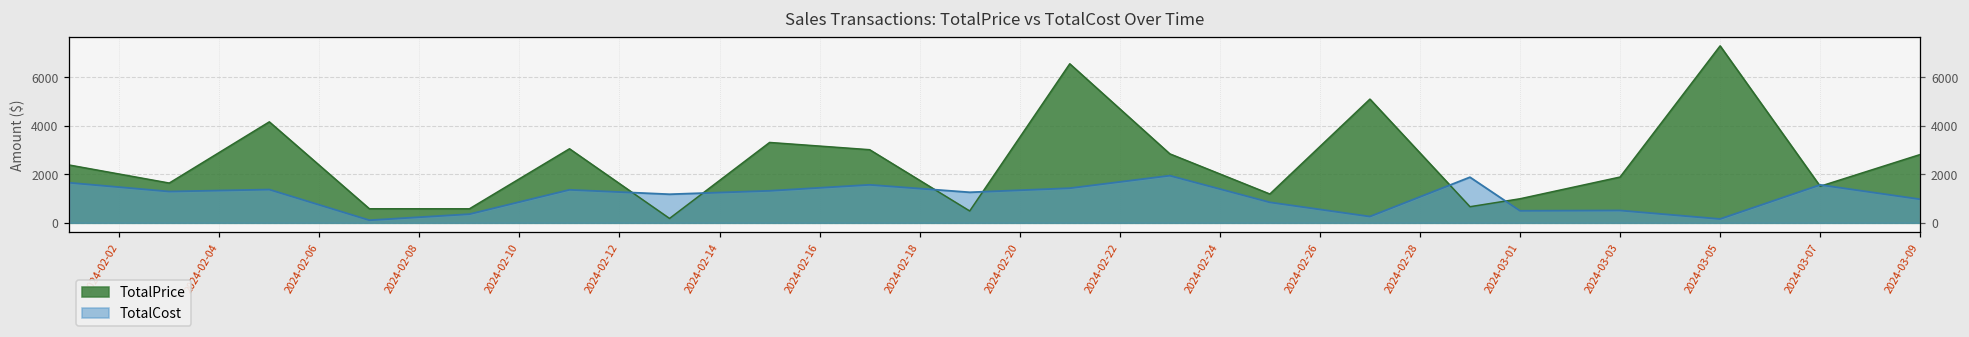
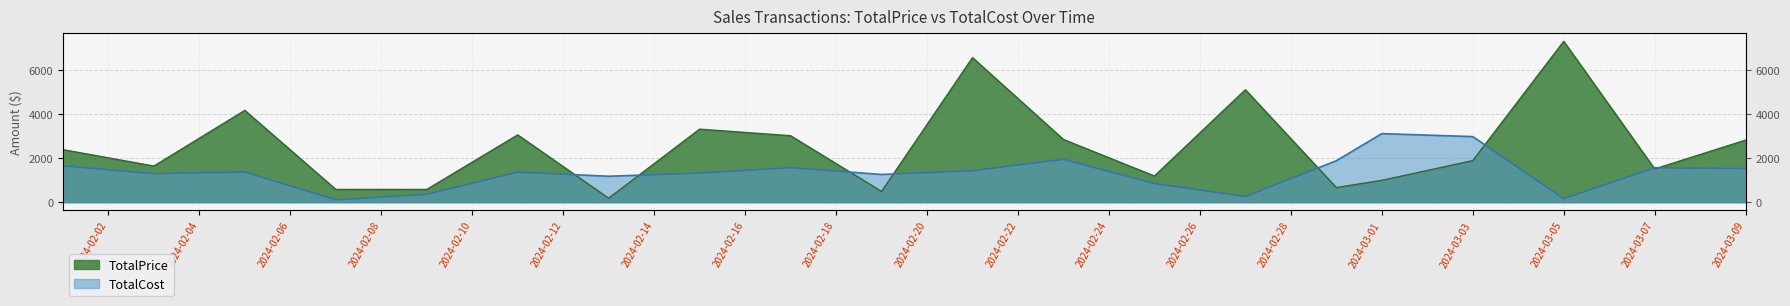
TotalCost, 2024-03-01: 500 -> 3100
TotalCost, 2024-03-03: 500 -> 3000
TotalCost, 2024-03-09: 1000 -> 1500
